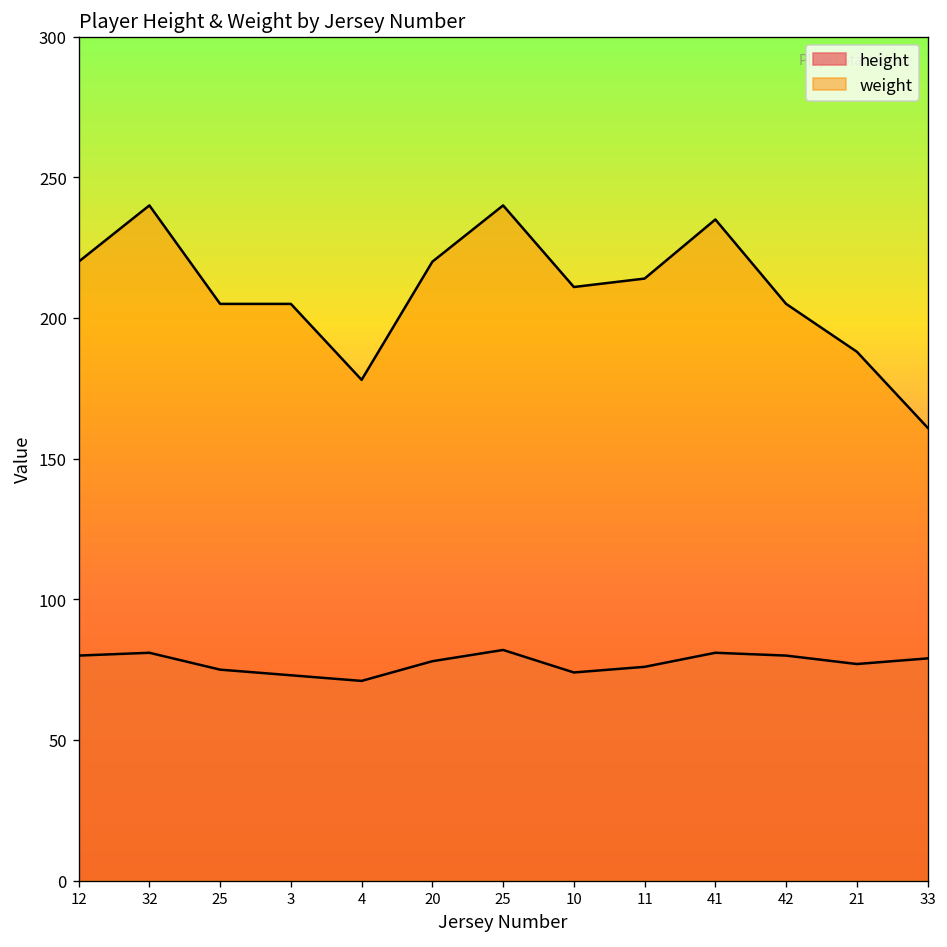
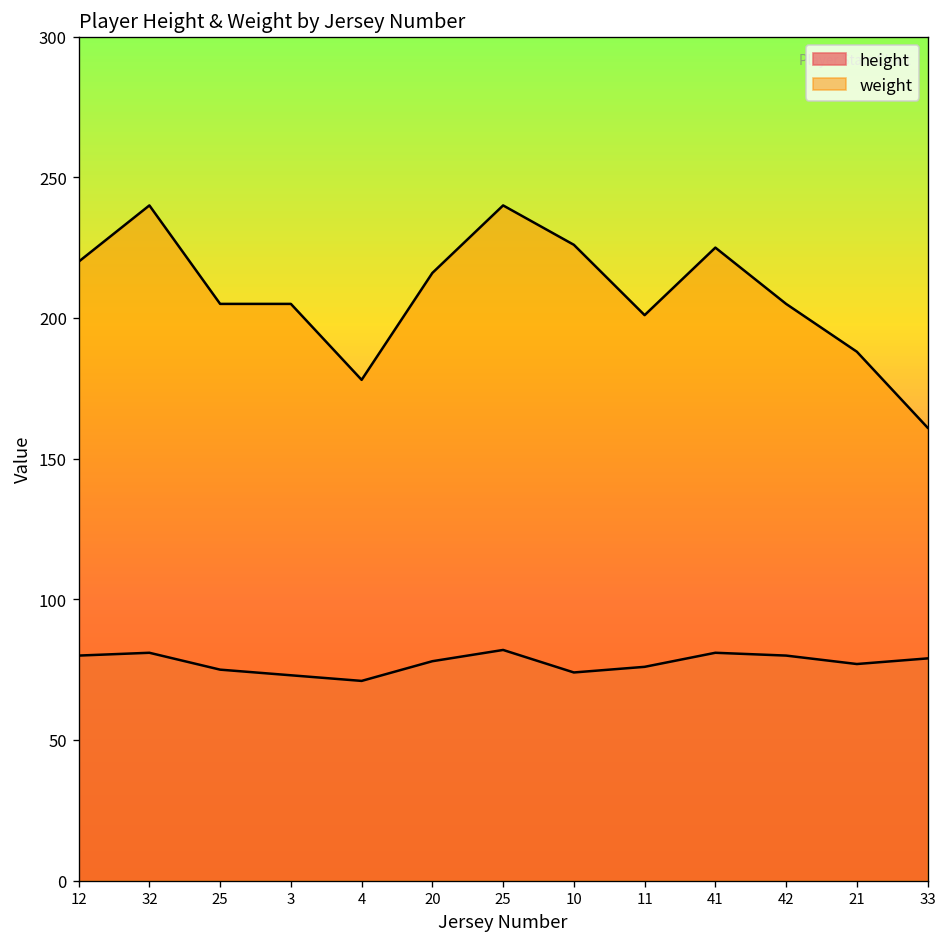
weight, 20: 220 -> 216
weight, 10: 211 -> 226
weight, 11: 214 -> 201
weight, 41: 235 -> 225
